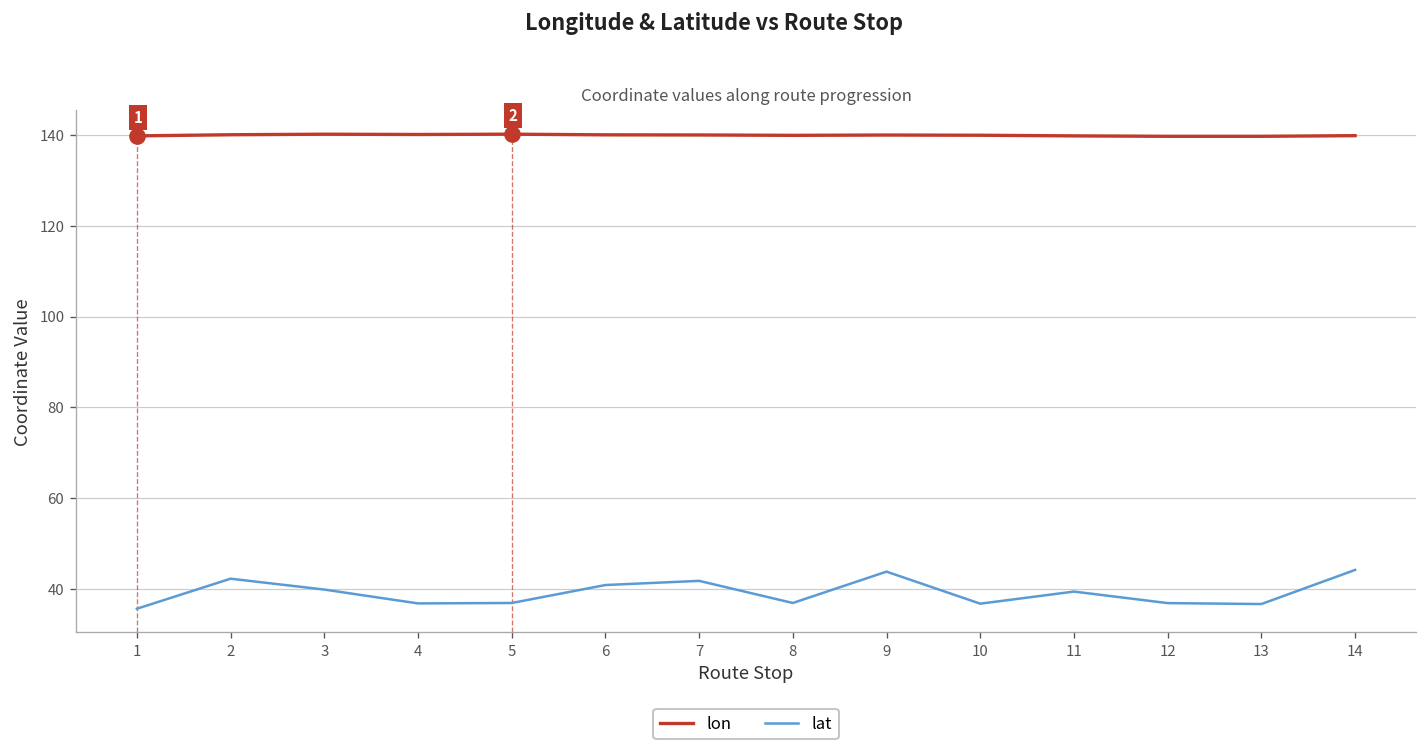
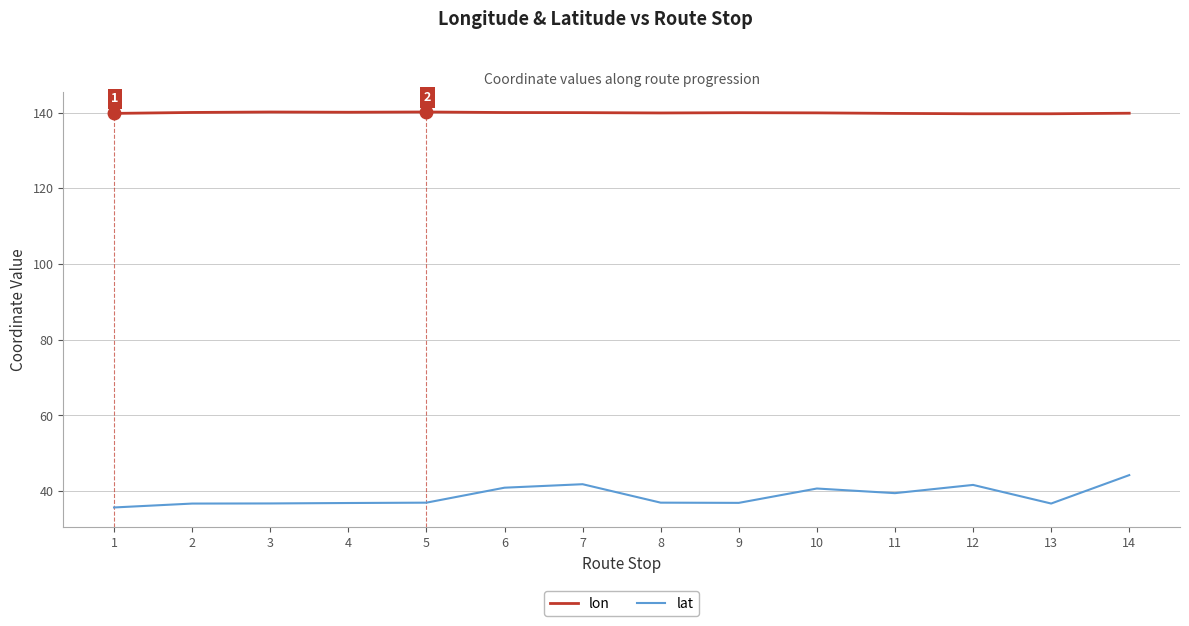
lat, 2: 42 -> 37
lat, 3: 40 -> 37
lat, 9: 44 -> 37
lat, 10: 37 -> 41
lat, 12: 37 -> 42
